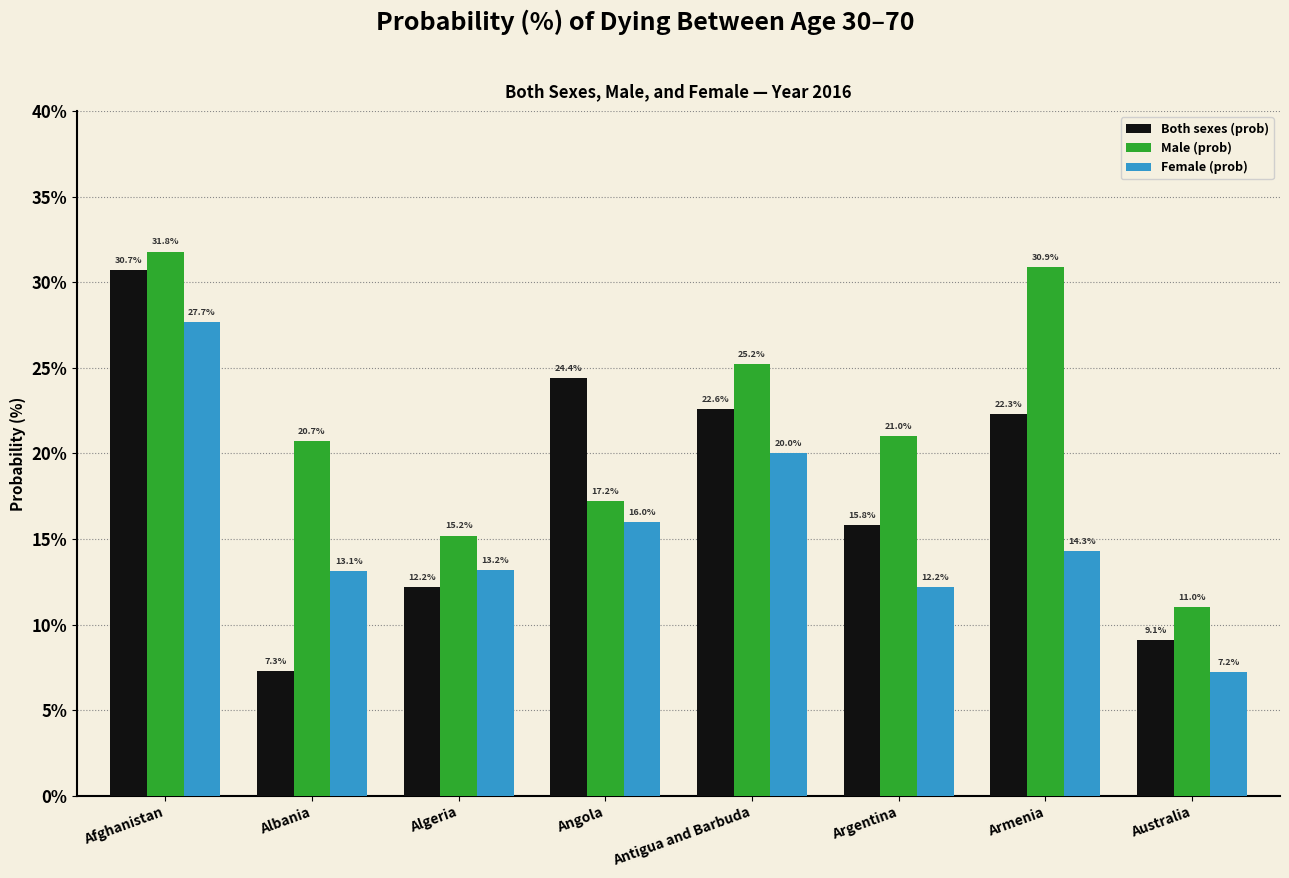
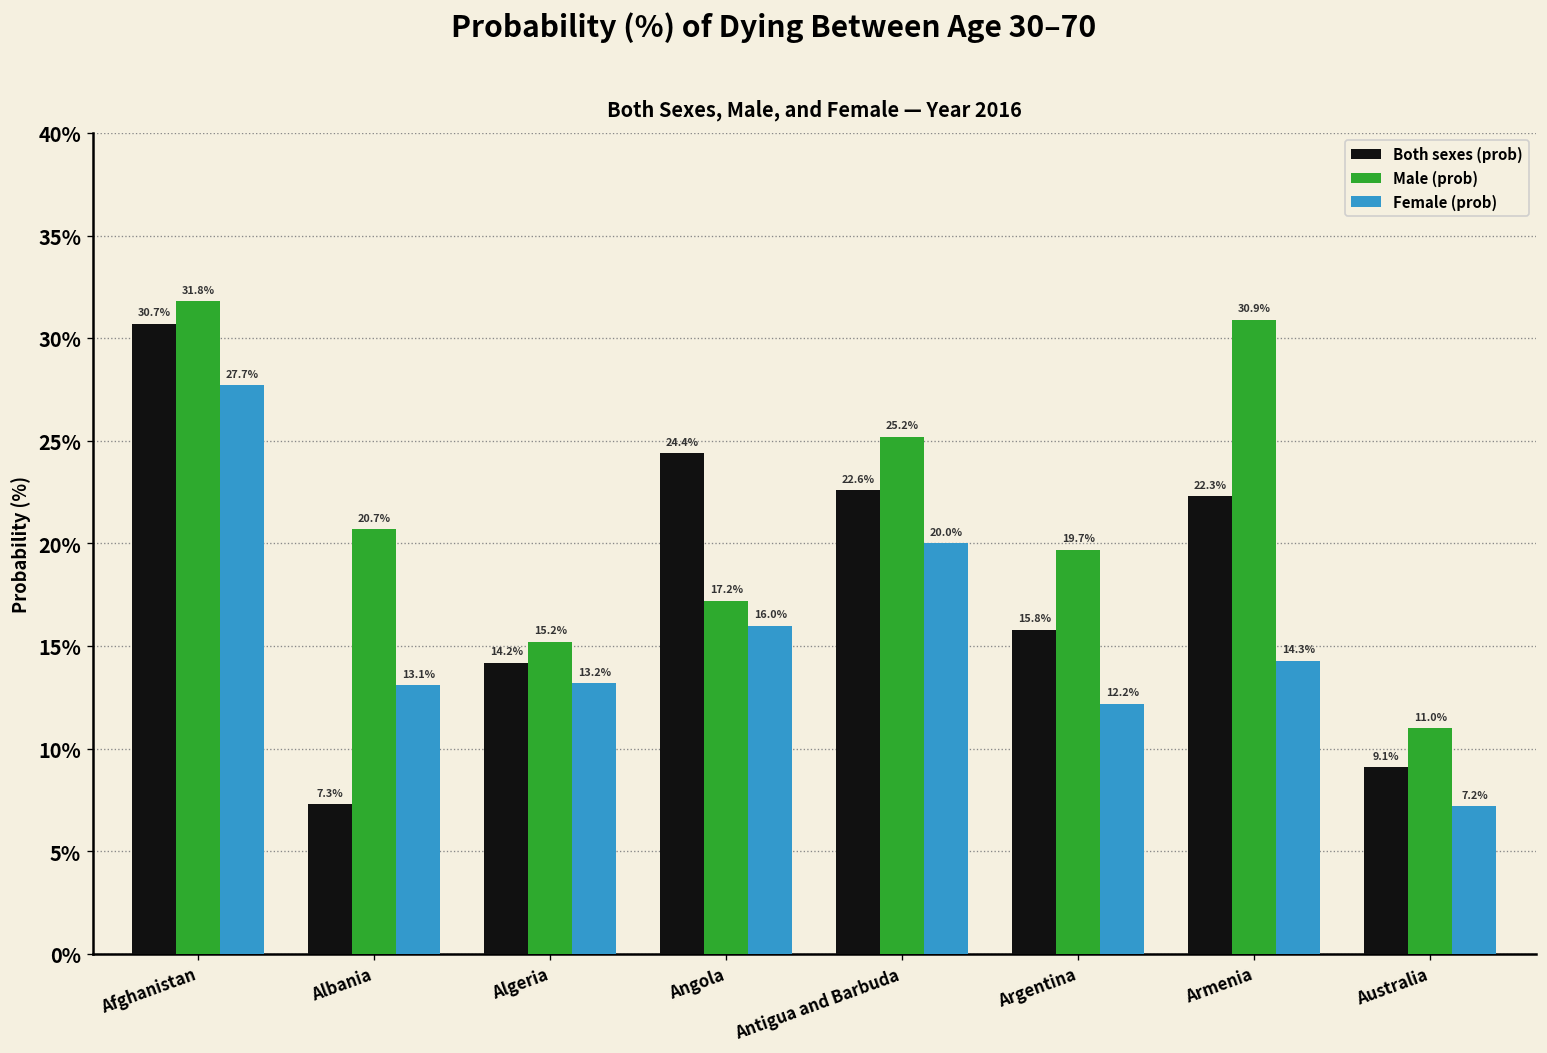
Both sexes (prob), Algeria: 12.2% -> 14.2%
Male (prob), Argentina: 21.0% -> 19.7%
